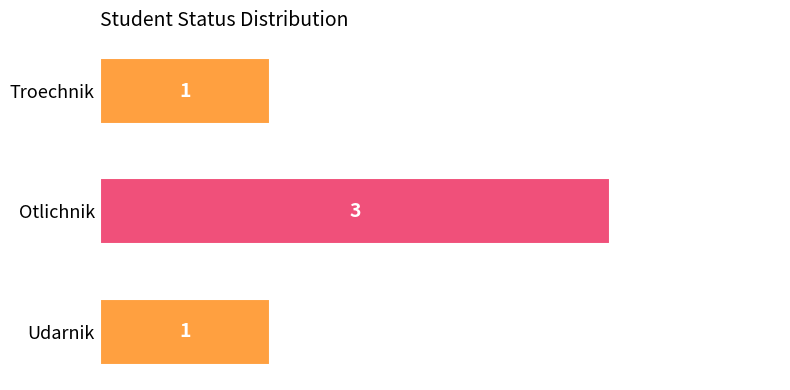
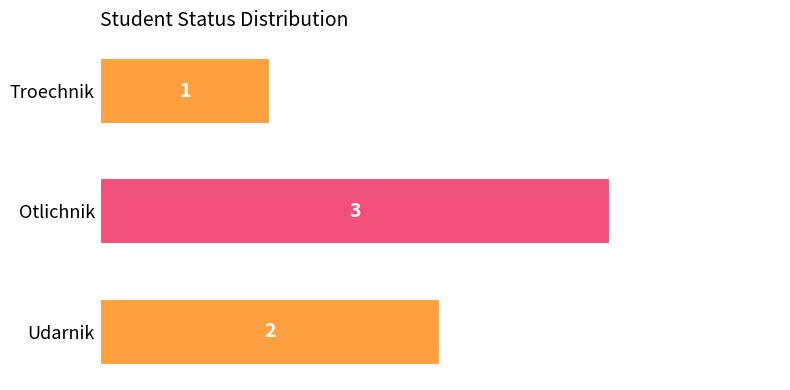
Udarnik: 1 -> 2
